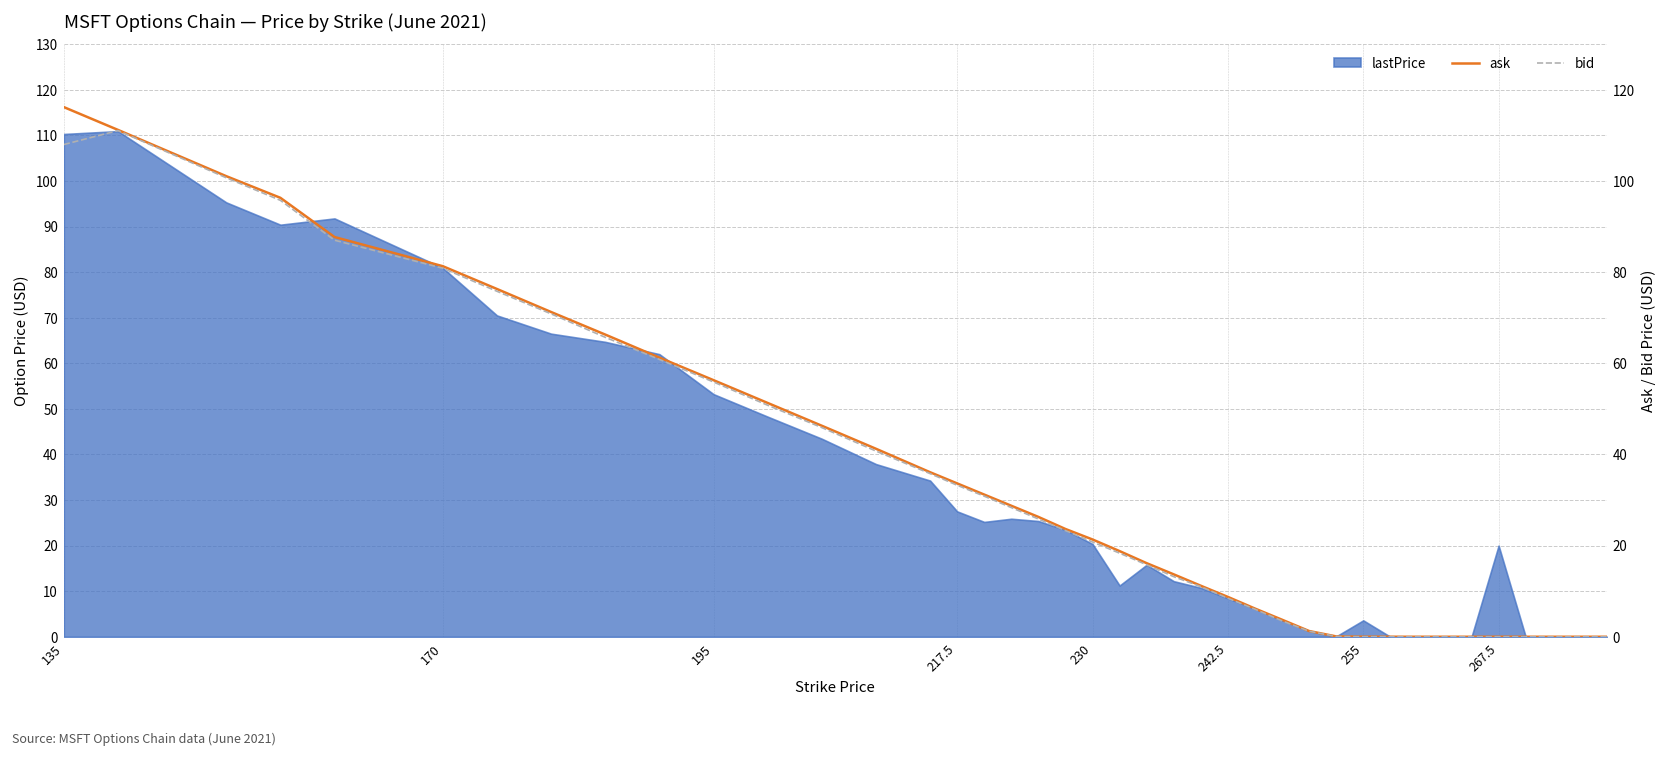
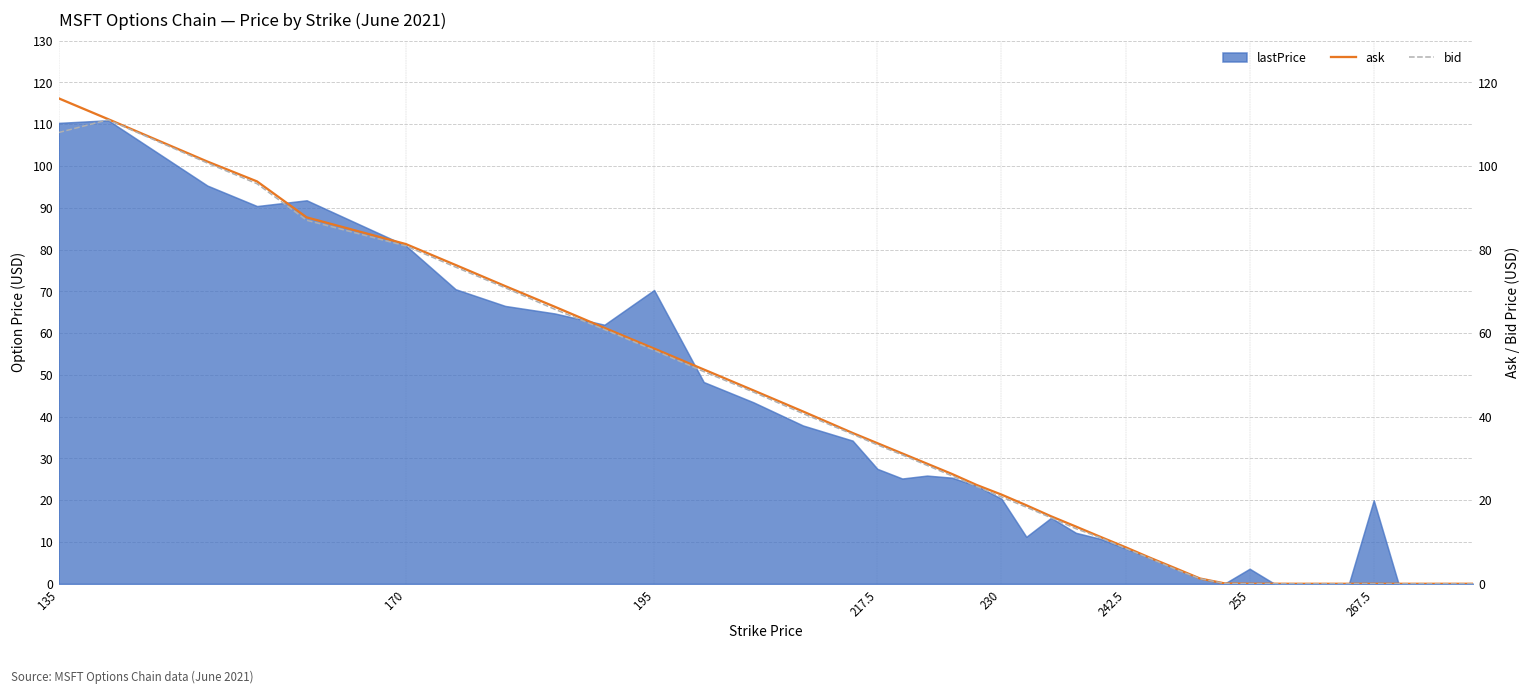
lastPrice, 195: 53 -> 70
